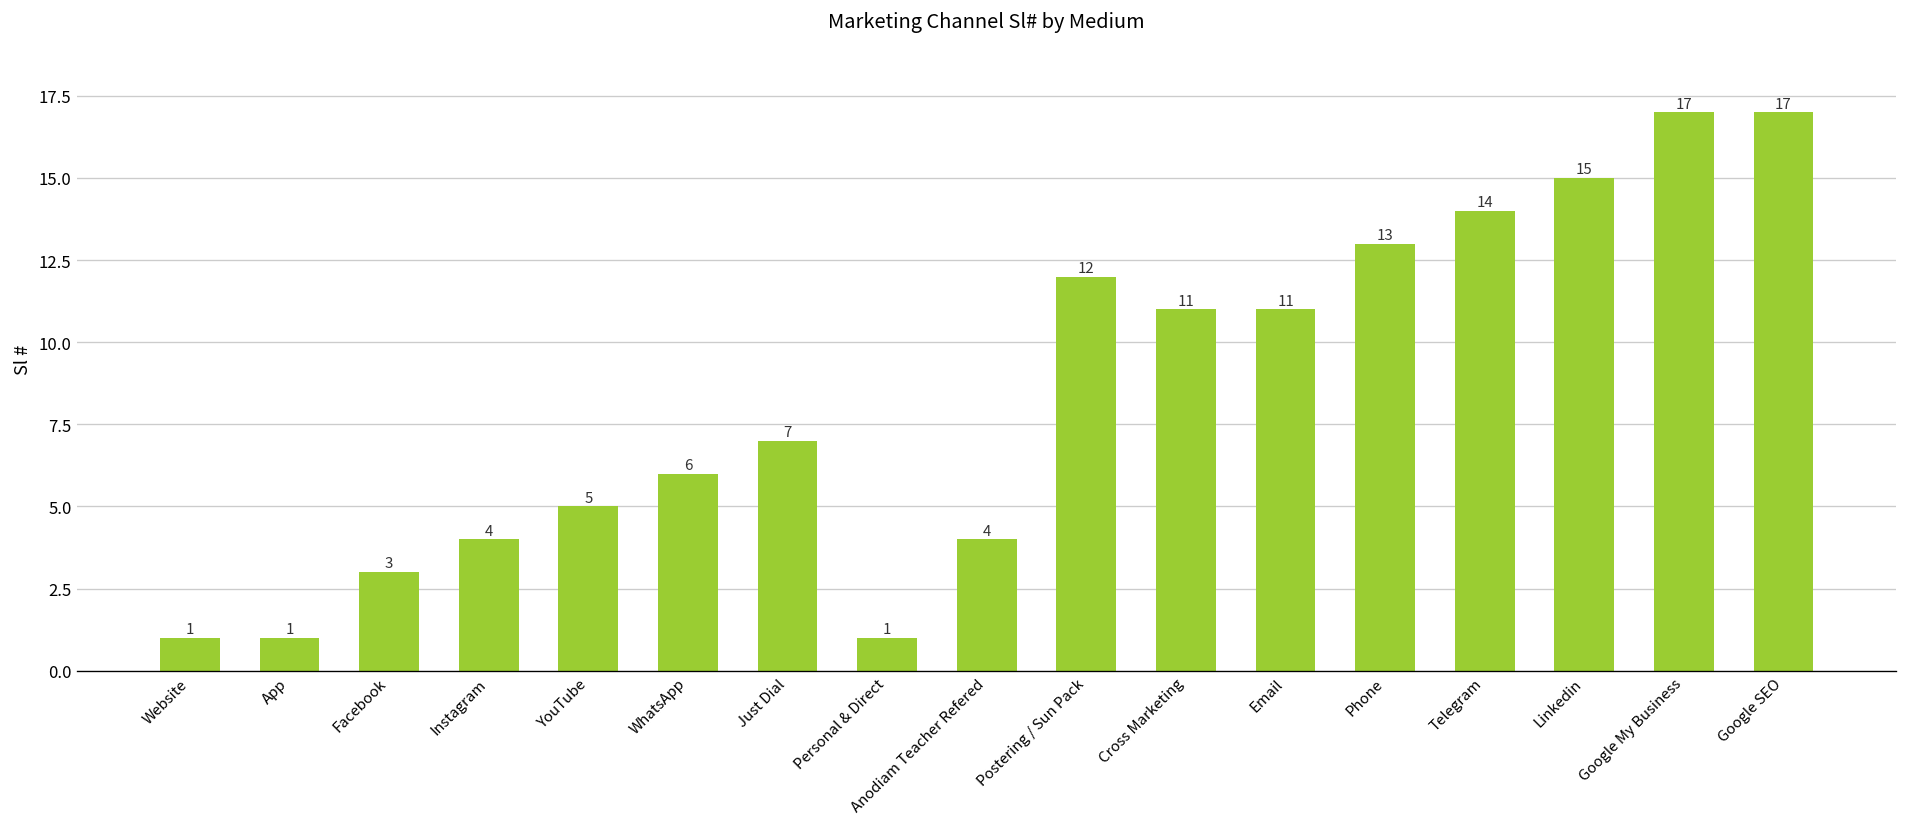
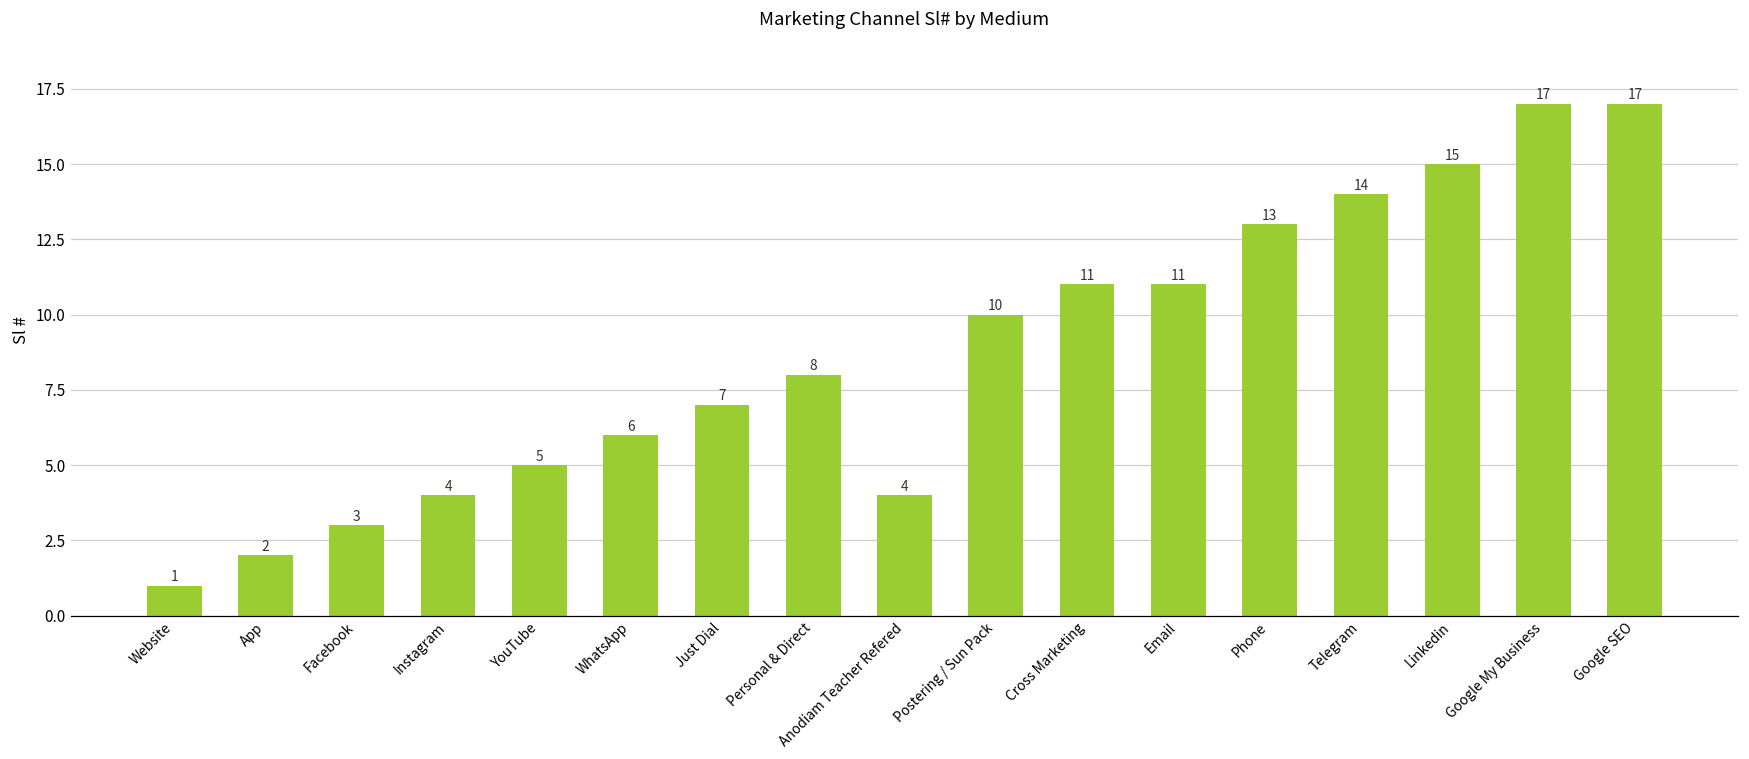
App: 1 -> 2
Personal & Direct: 1 -> 8
Postering / Sun Pack: 12 -> 10
